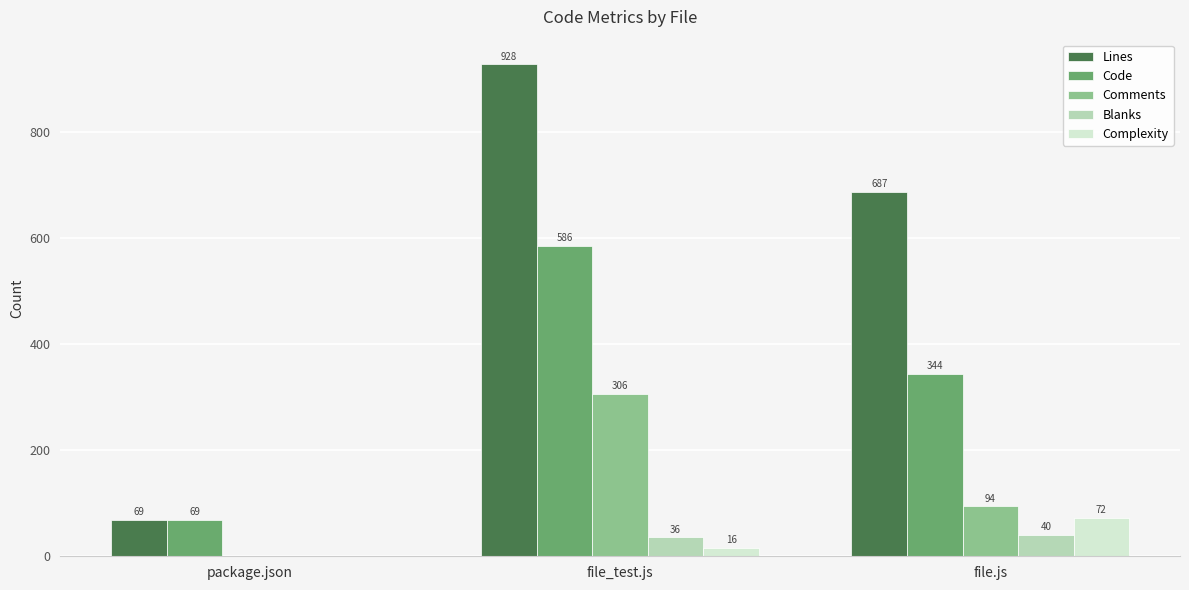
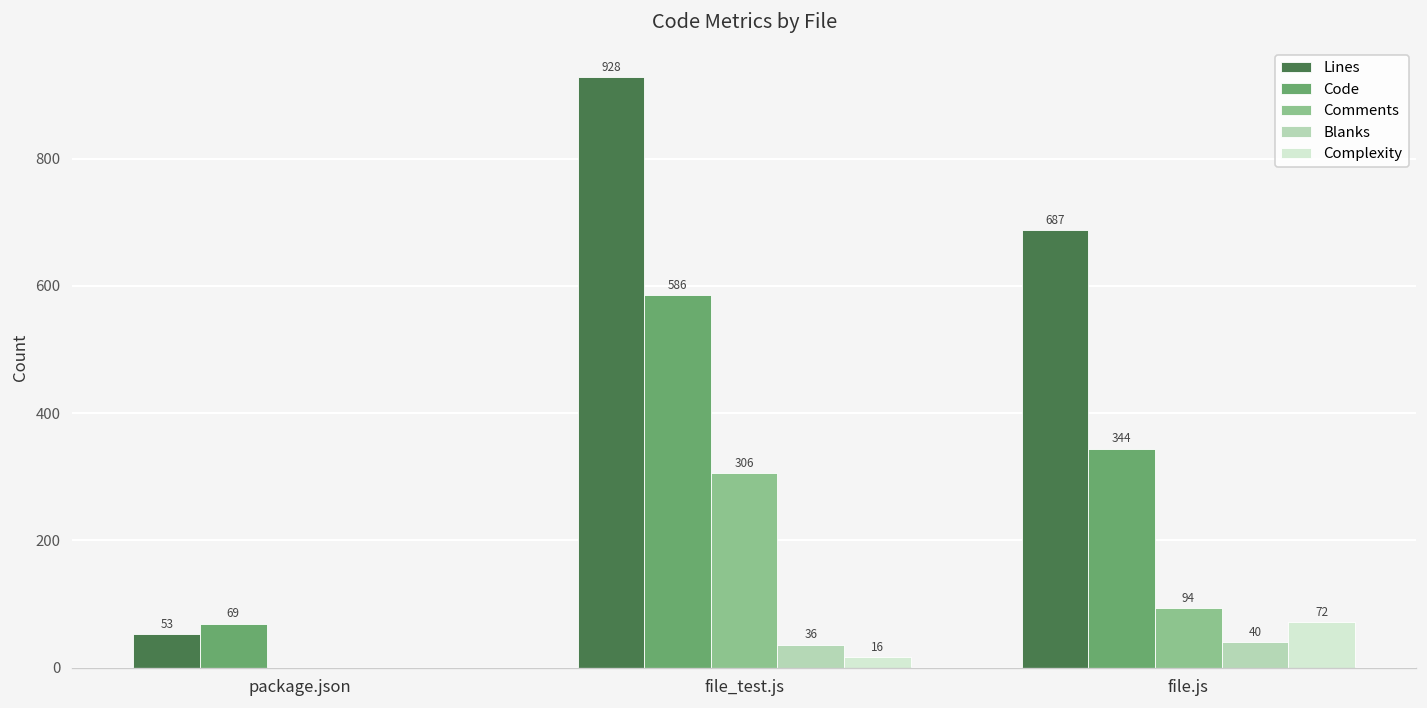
Lines, package.json: 69 -> 53
